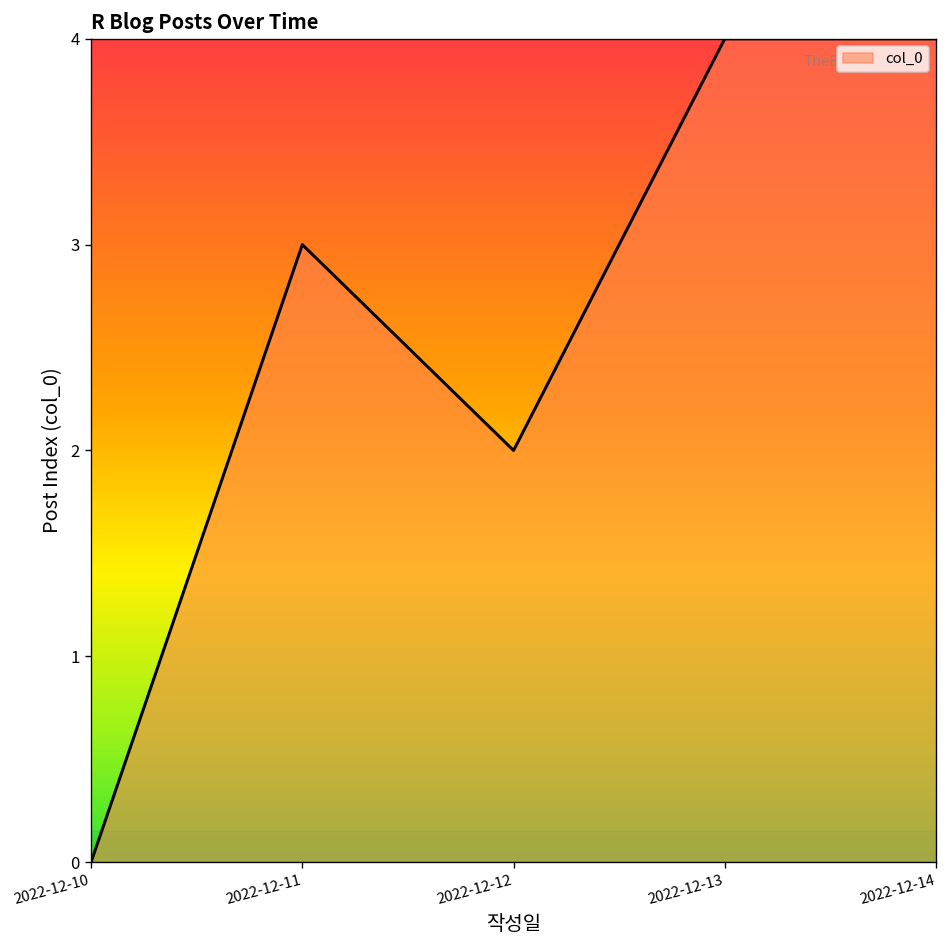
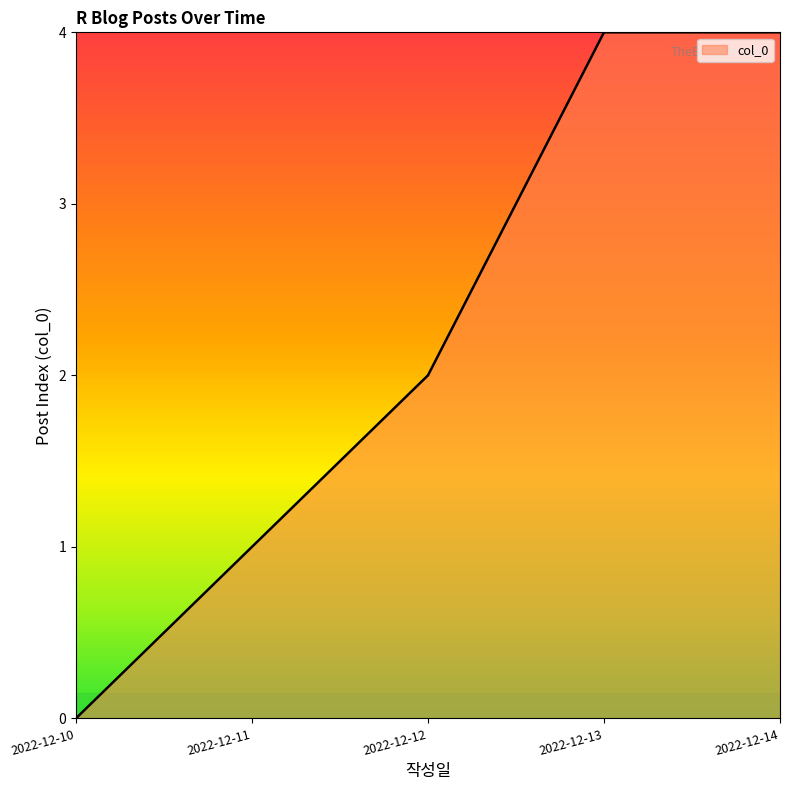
2022-12-11: 3 -> 1
